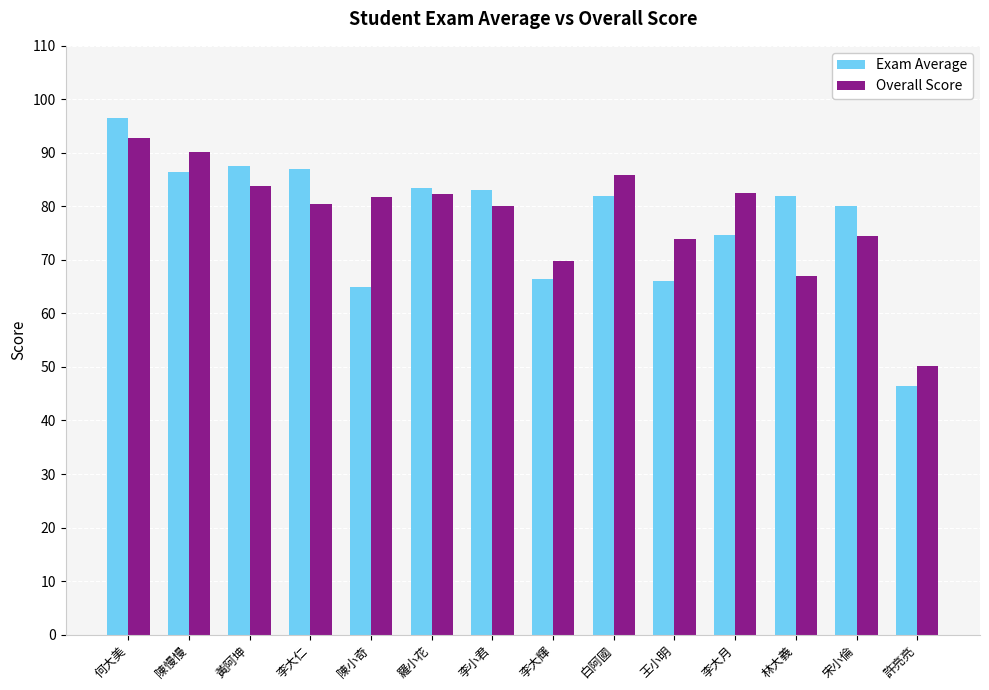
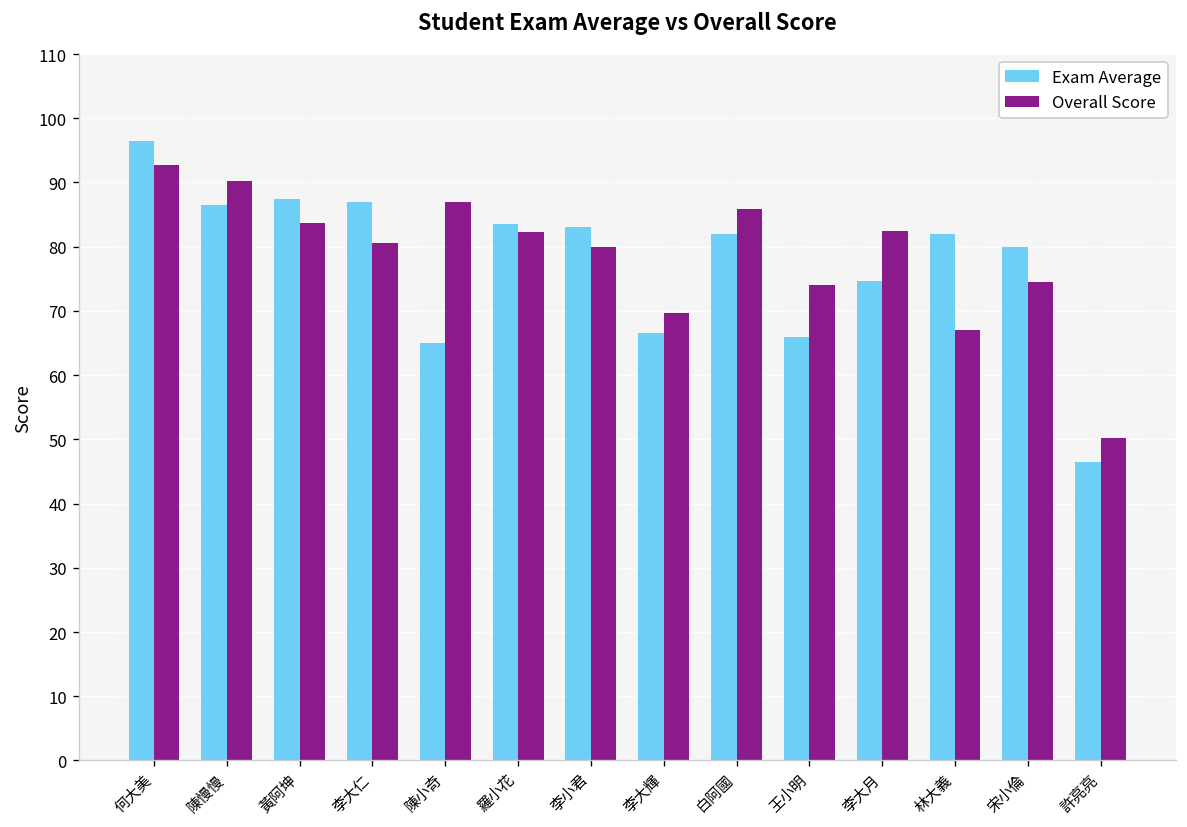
Overall Score, 陳小奇: 82 -> 87
